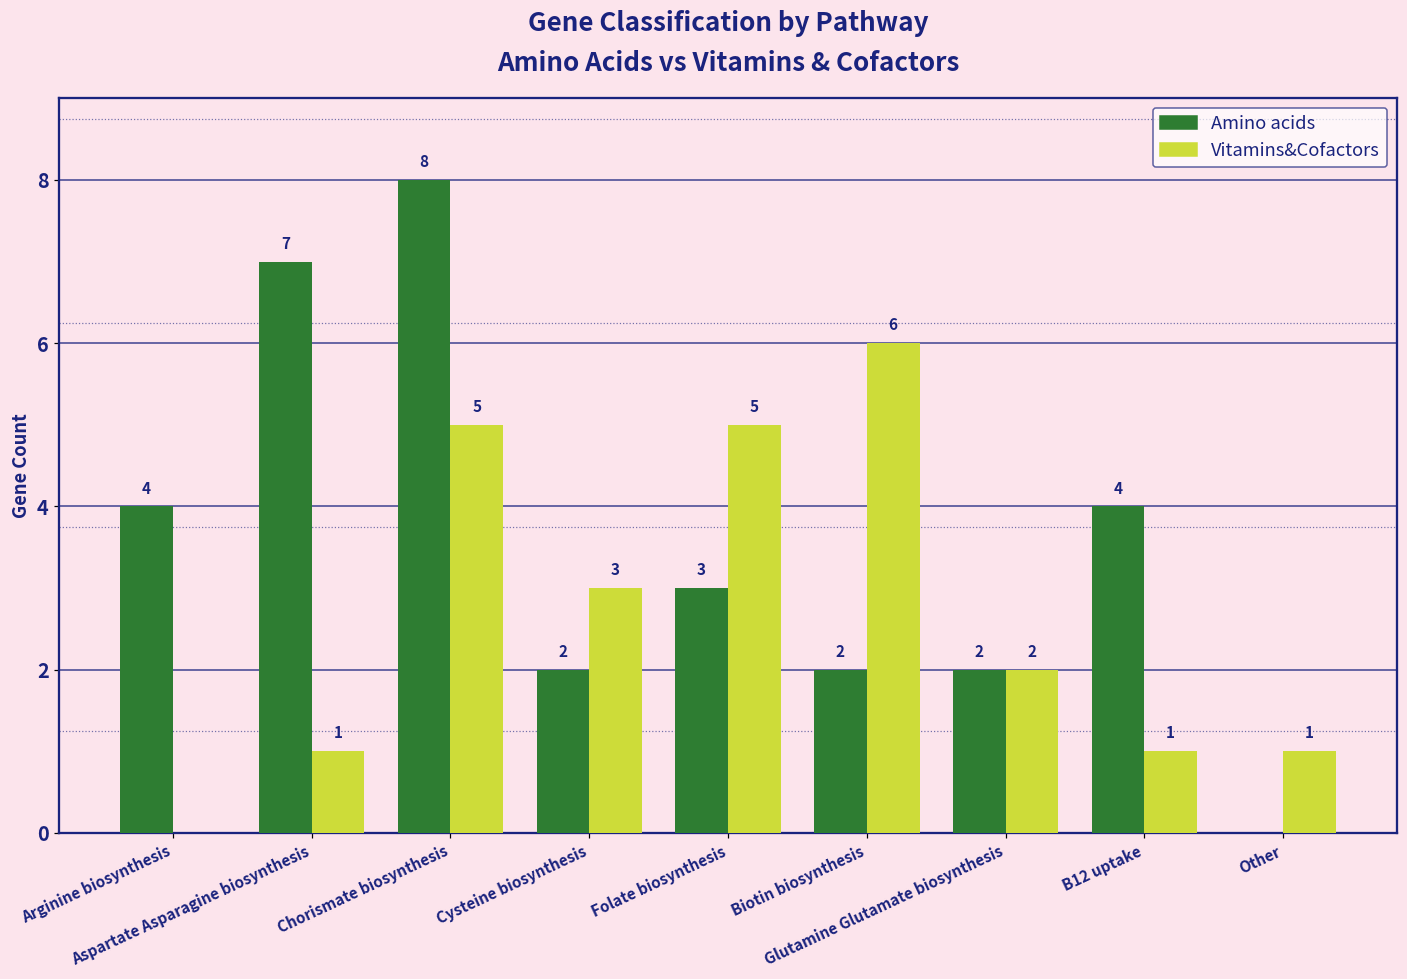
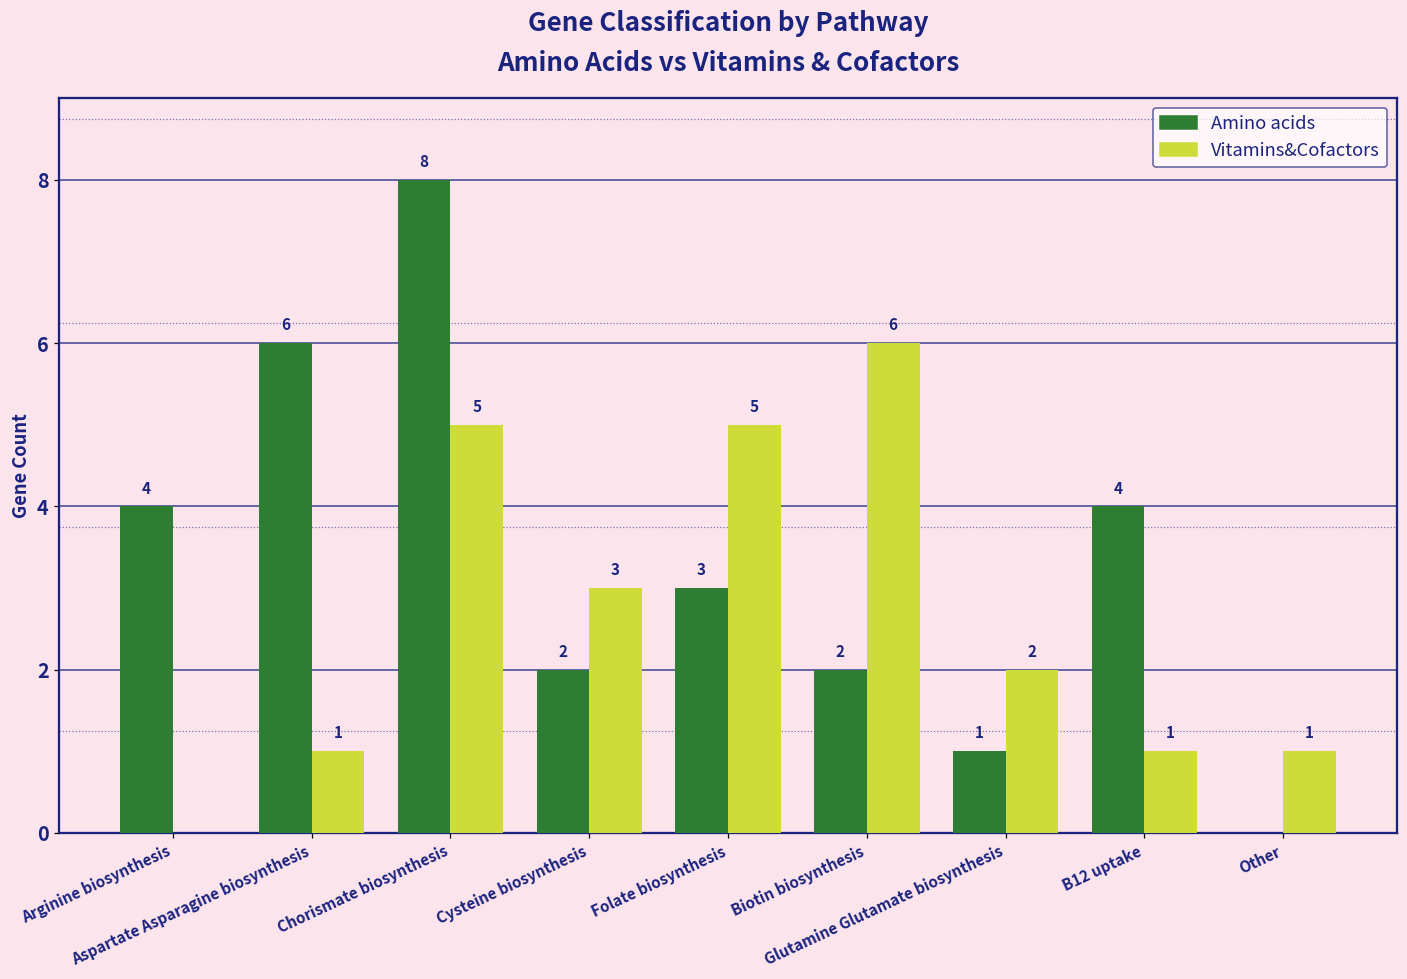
Amino acids, Aspartate Asparagine biosynthesis: 7 -> 6
Amino acids, Glutamine Glutamate biosynthesis: 2 -> 1
